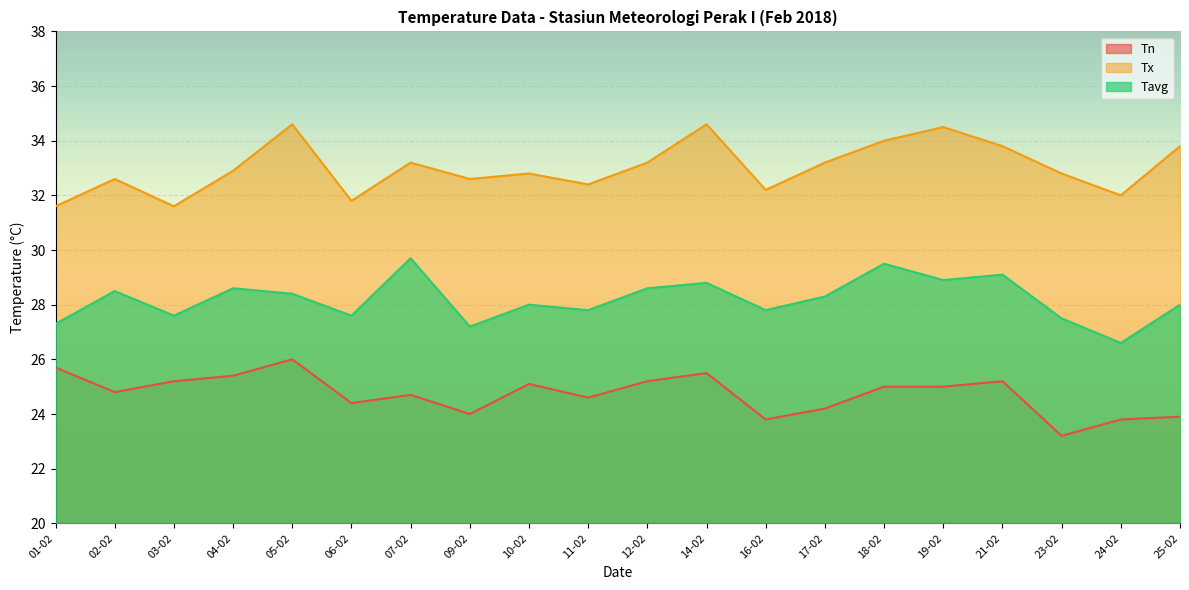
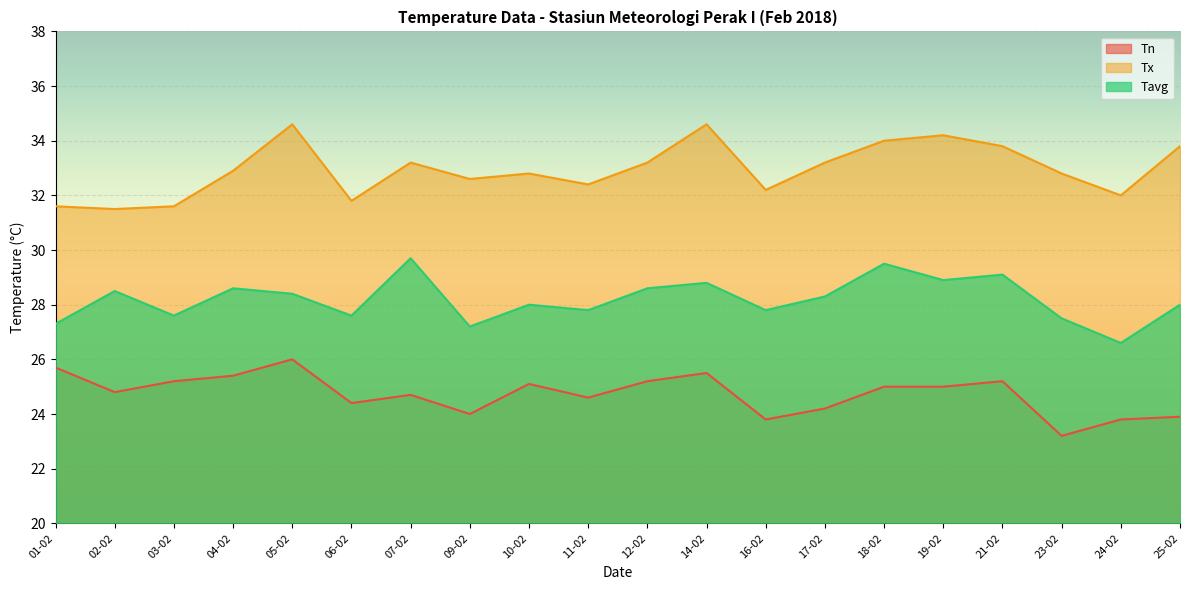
Tx, 02-02: 32.6 -> 31.5
Tx, 19-02: 34.5 -> 34.2
